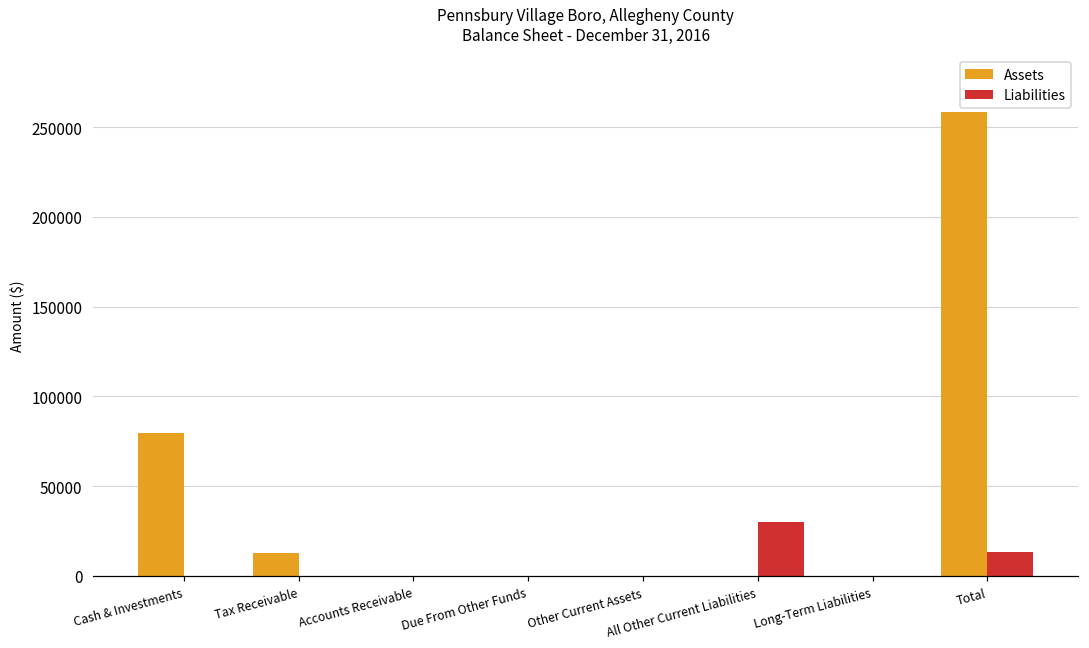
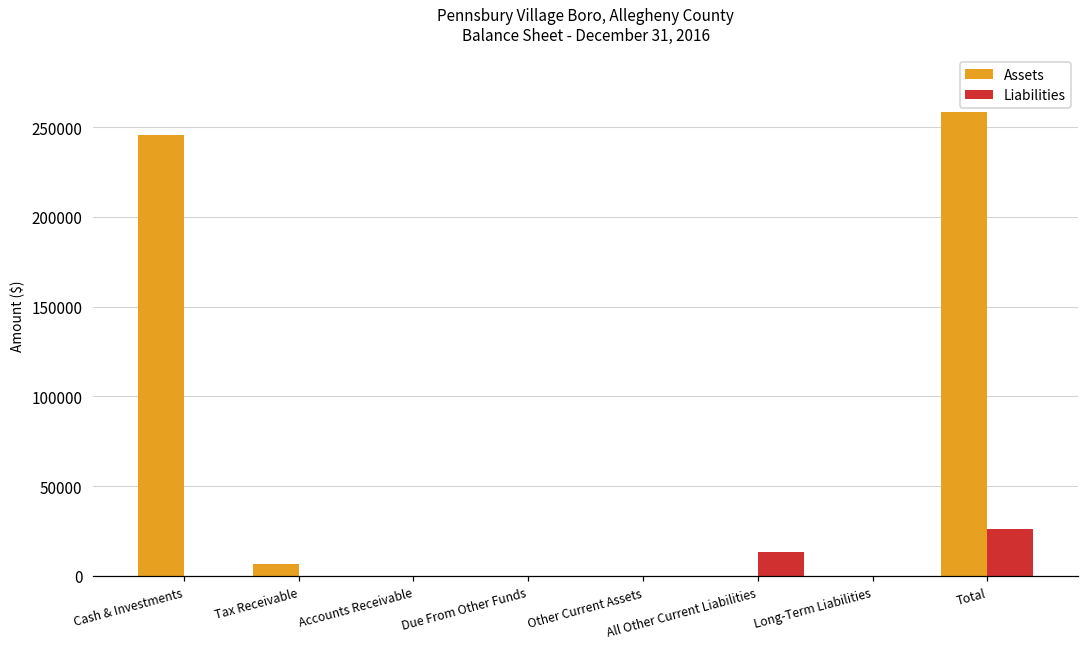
Assets, Cash & Investments: 80000 -> 245000
Assets, Tax Receivable: 13000 -> 6000
Liabilities, All Other Current Liabilities: 30000 -> 13000
Liabilities, Total: 13000 -> 26000
